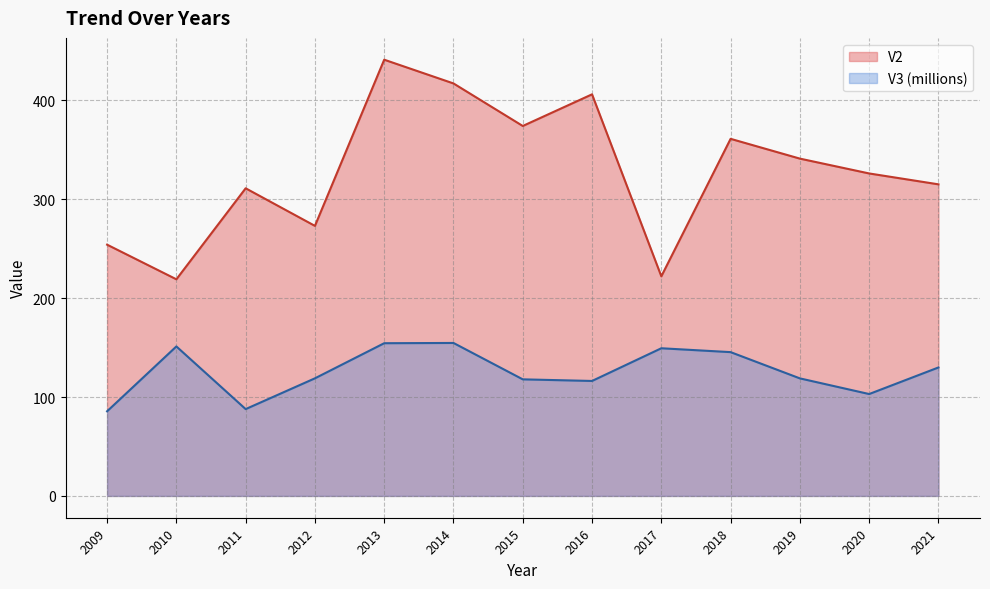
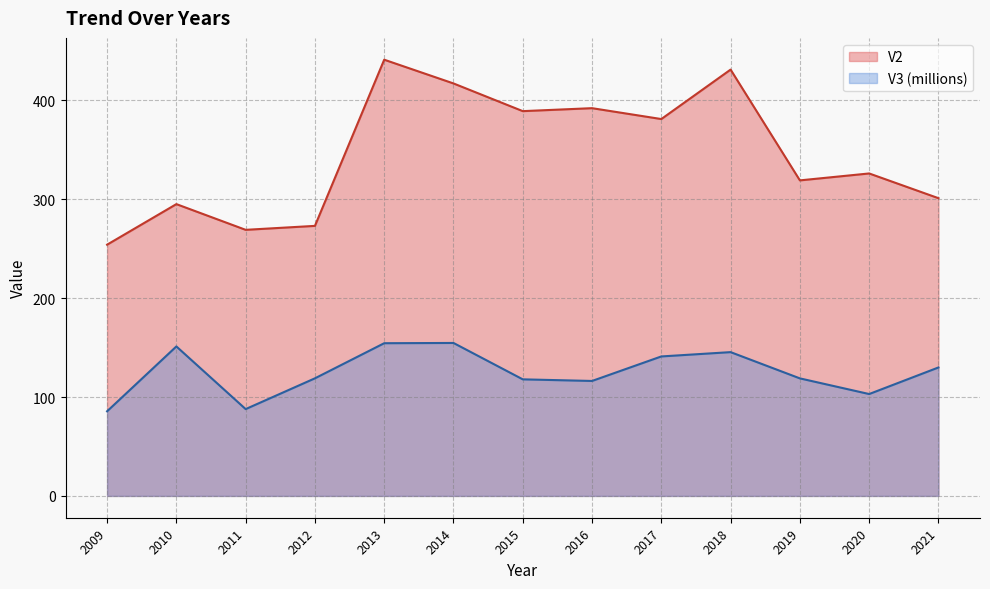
V2, 2010: 220 -> 300
V2, 2011: 310 -> 270
V2, 2015: 370 -> 390
V2, 2016: 410 -> 390
V2, 2017: 220 -> 380
V3 (millions), 2017: 150 -> 140
V2, 2018: 360 -> 430
V2, 2019: 340 -> 320
V2, 2021: 320 -> 300
